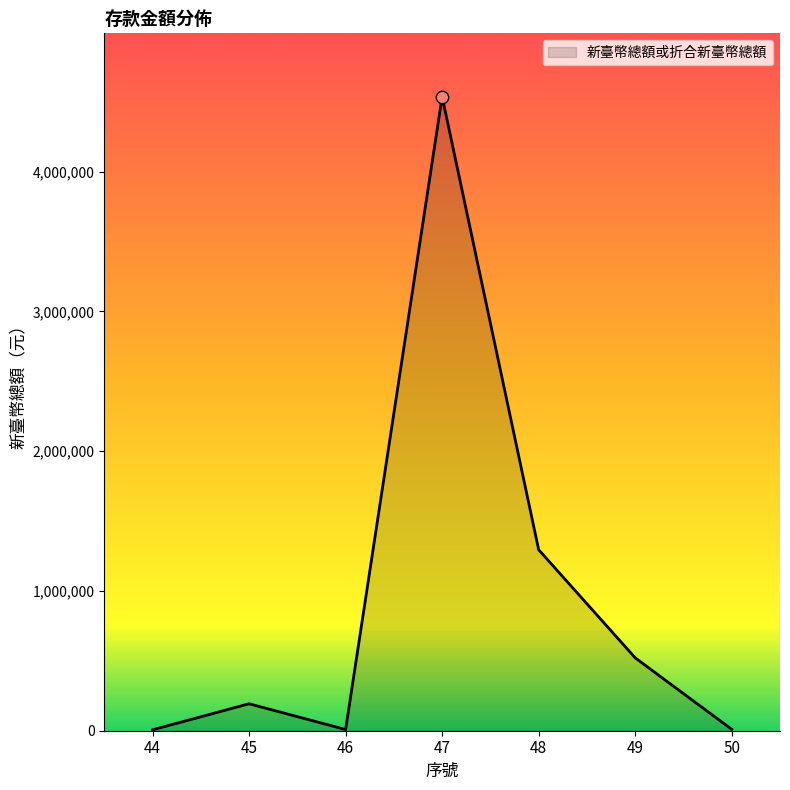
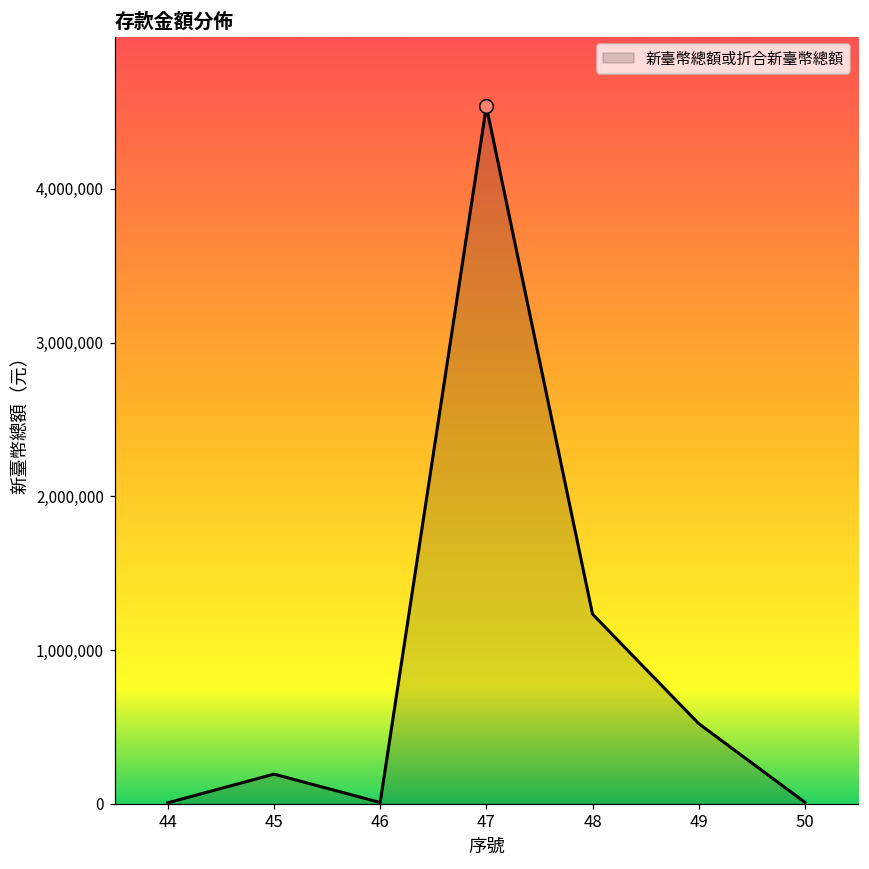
新臺幣總額或折合新臺幣總額, 48: 1,290,000 -> 1,230,000
